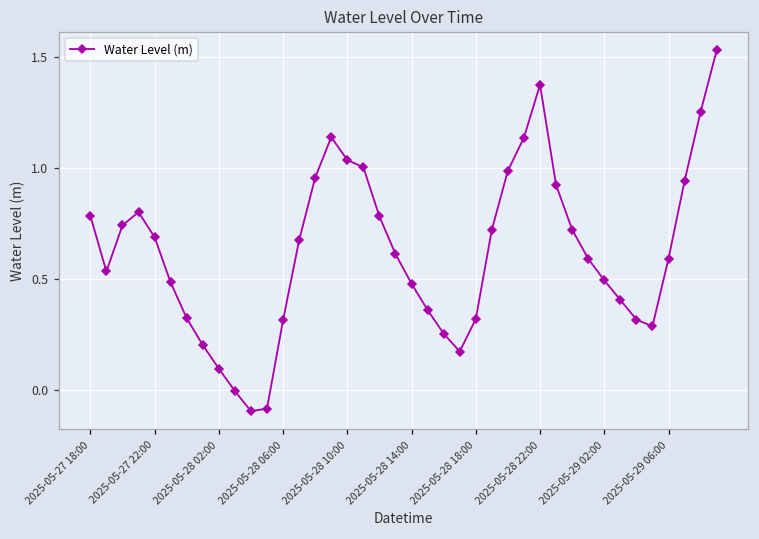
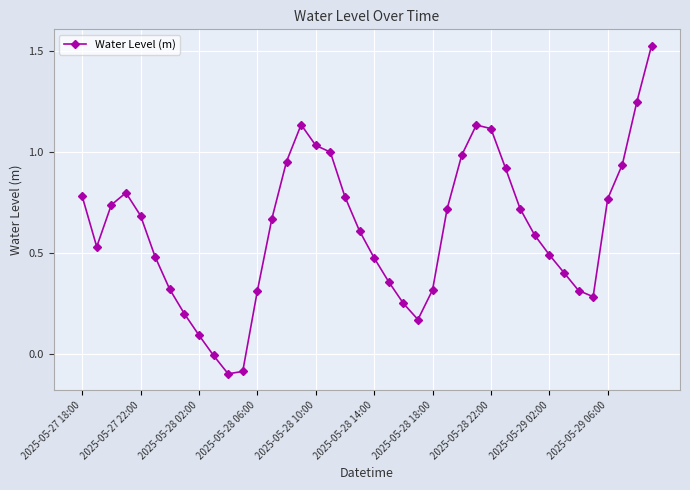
2025-05-28 22:00: 1.37 -> 1.12
2025-05-29 06:00: 0.59 -> 0.77
